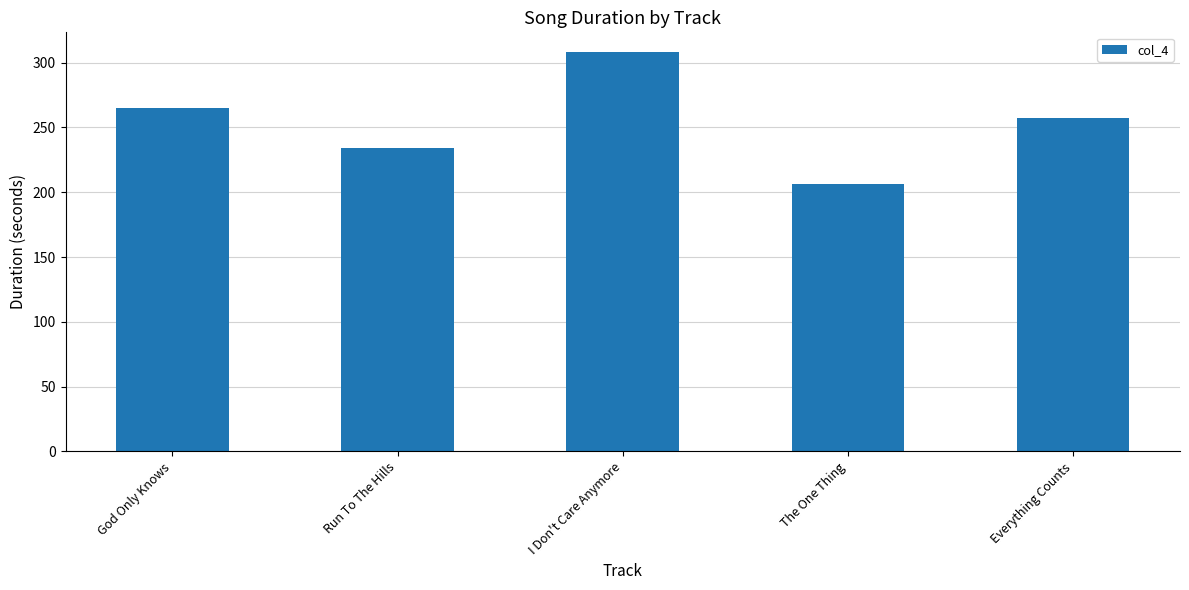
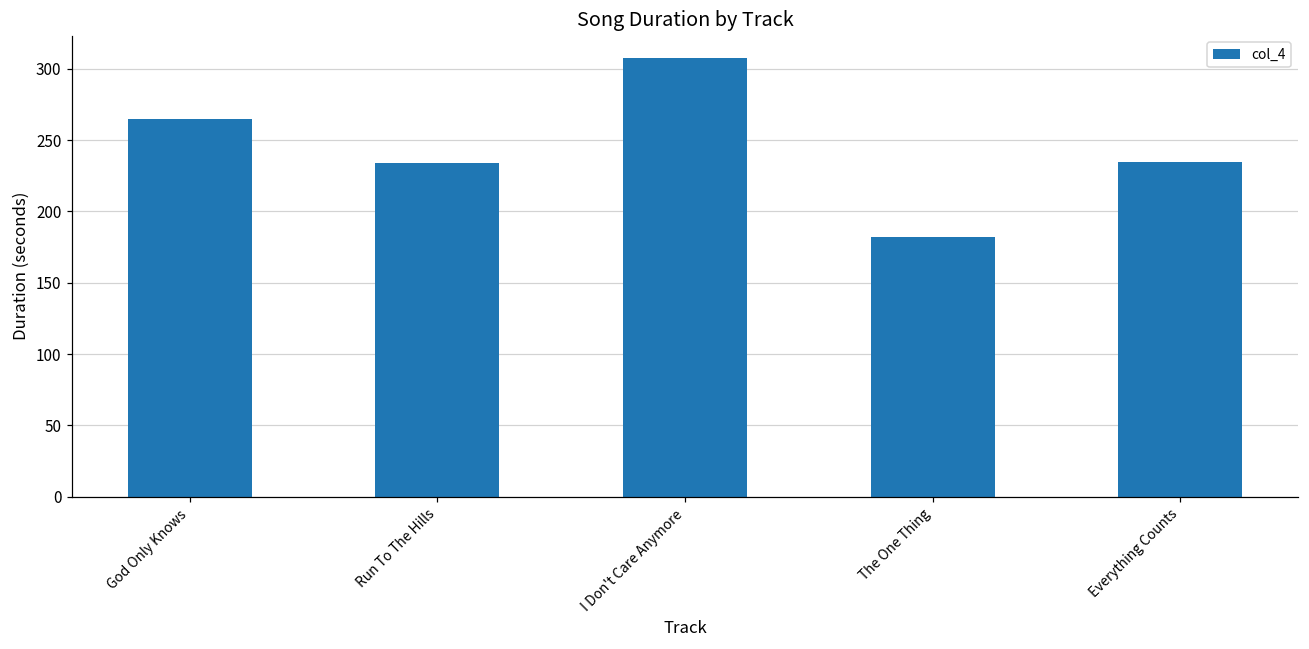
The One Thing: 206 -> 182
Everything Counts: 257 -> 235
